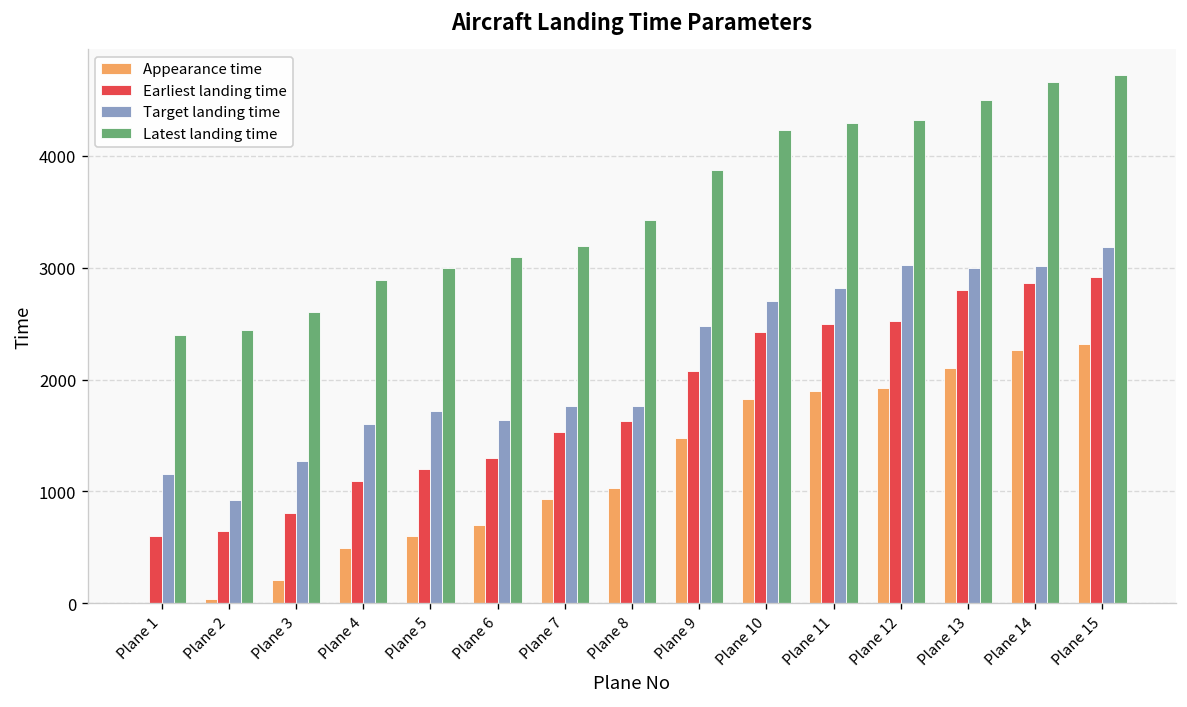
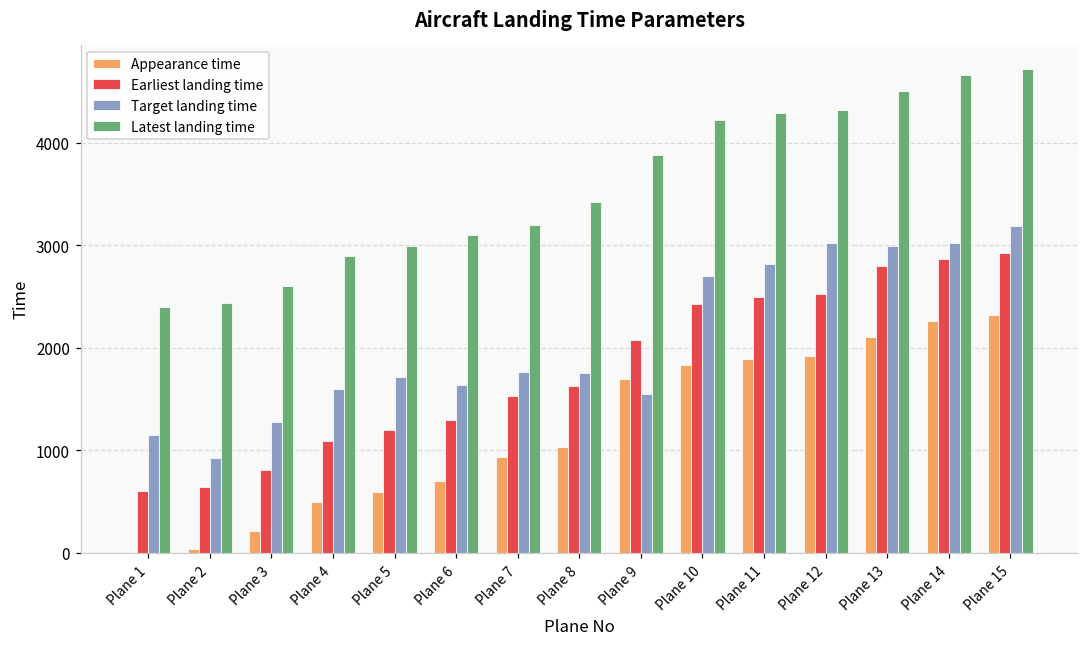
Appearance time, Plane 9: 1500 -> 1700
Target landing time, Plane 9: 2500 -> 1500
